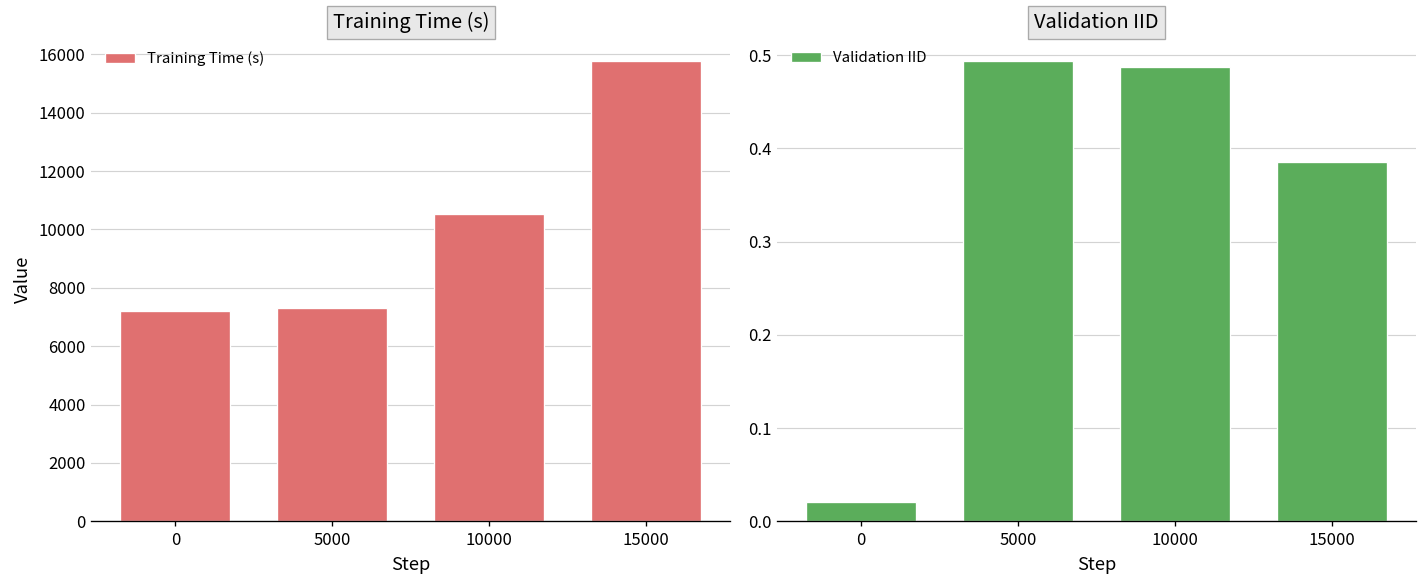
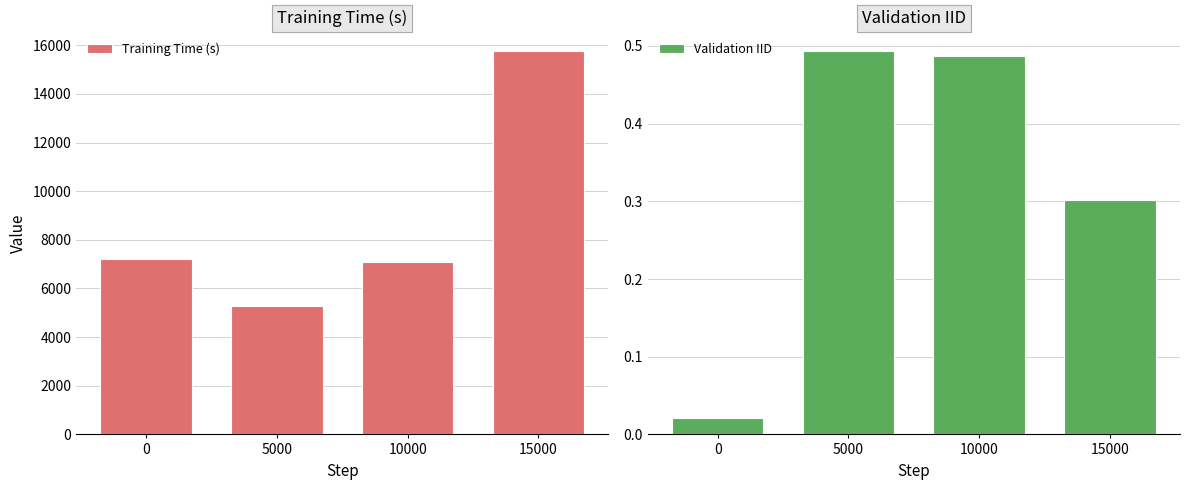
Training Time (s), 5000: 7300 -> 5300
Training Time (s), 10000: 10500 -> 7100
Validation IID, 15000: 0.39 -> 0.30
